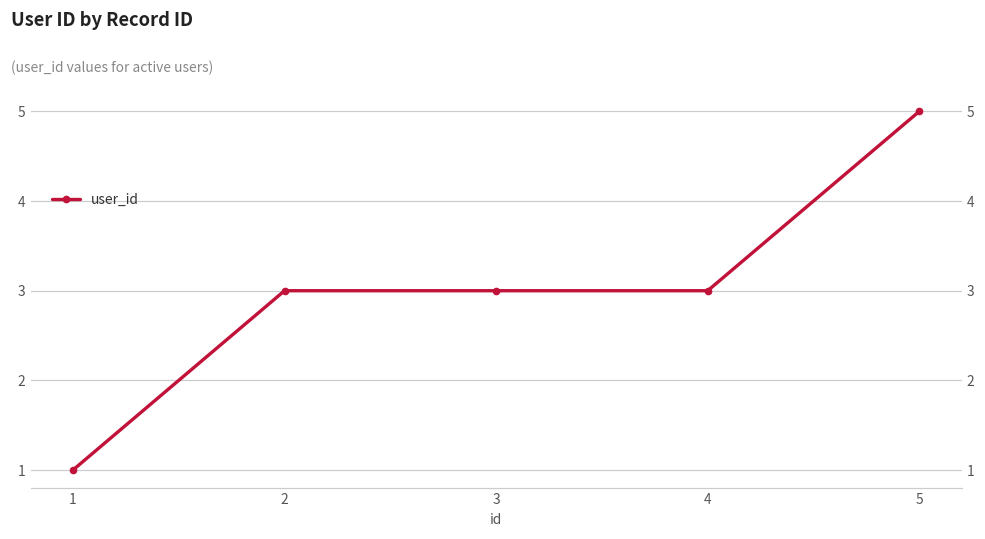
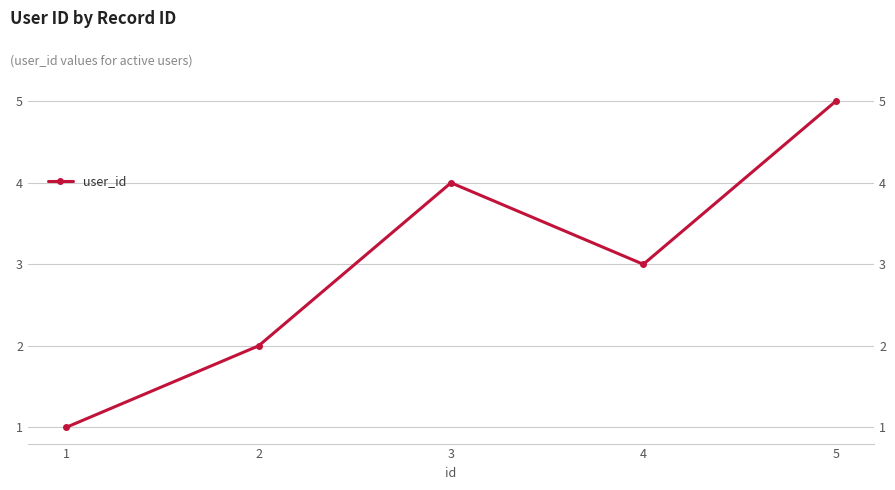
2: 3 -> 2
3: 3 -> 4
